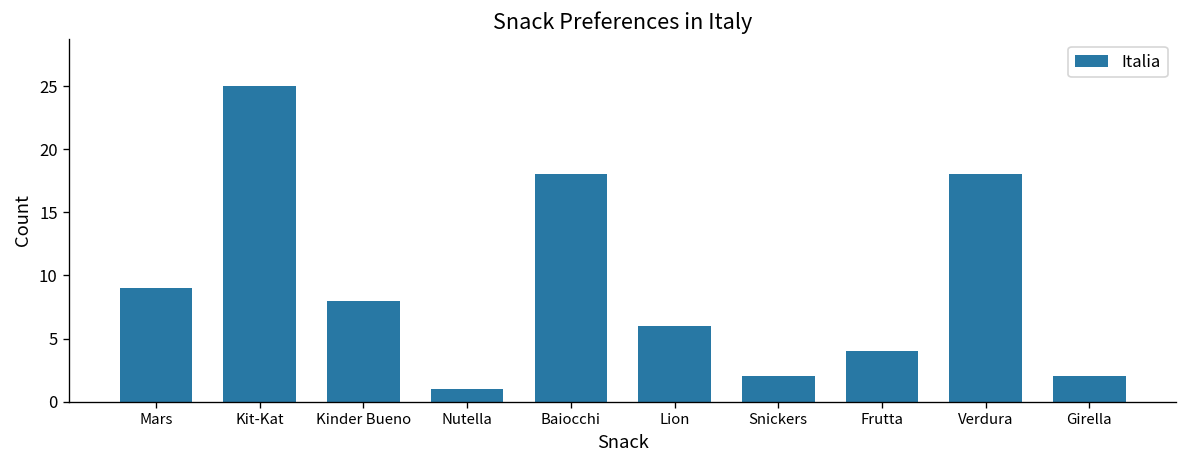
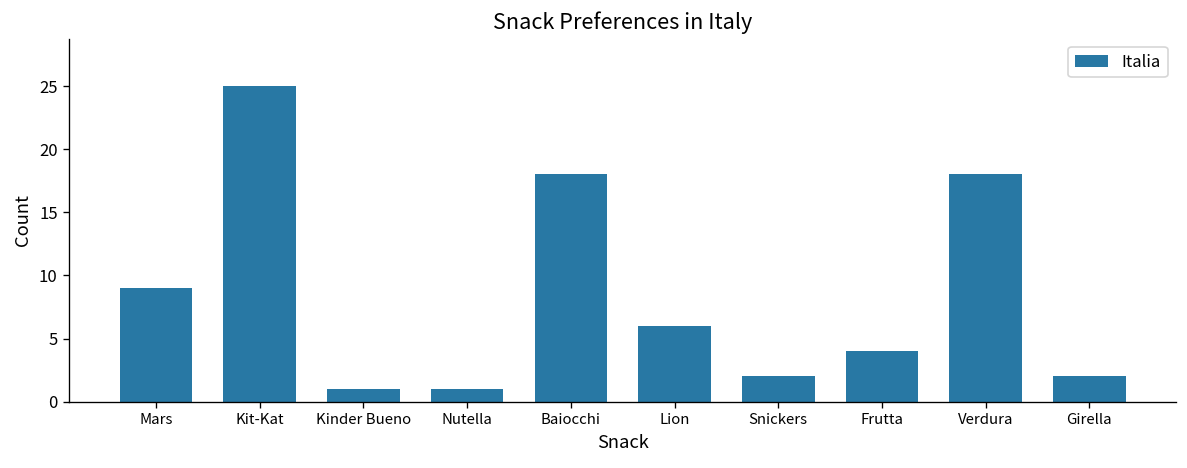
Kinder Bueno: 8 -> 1
